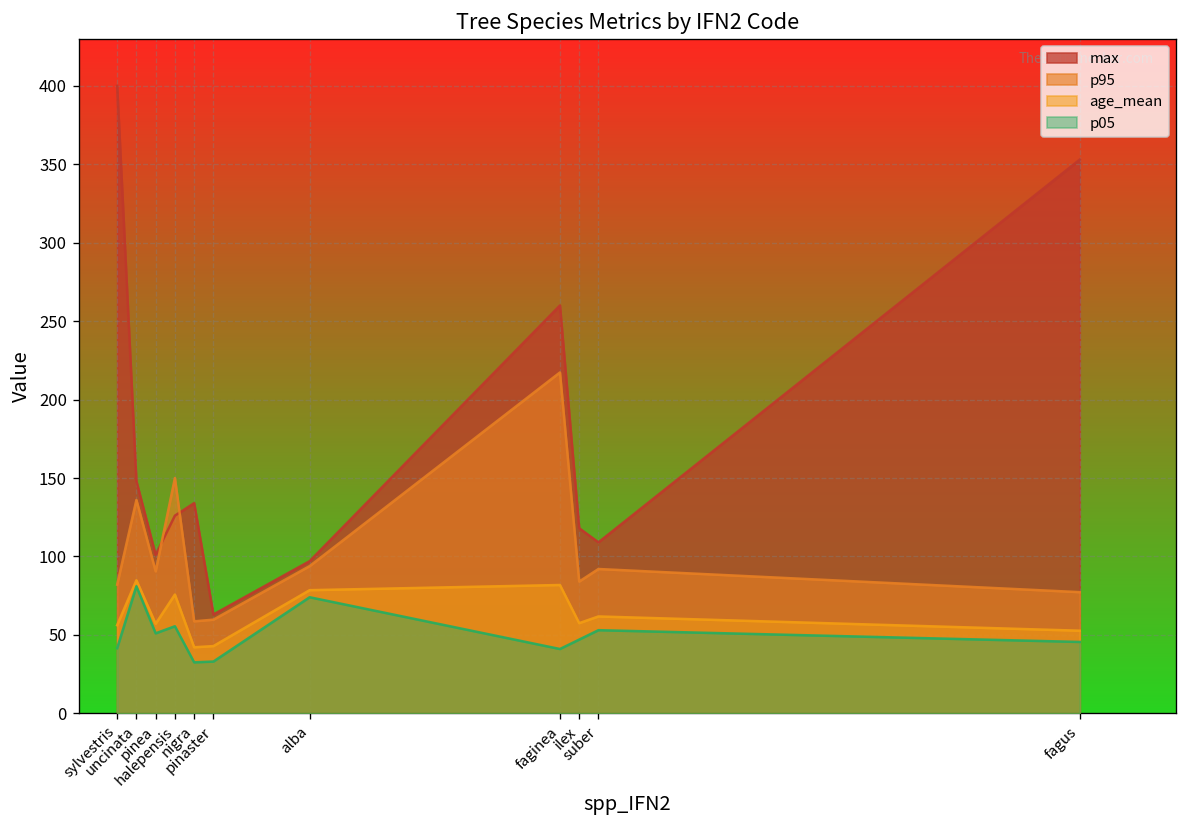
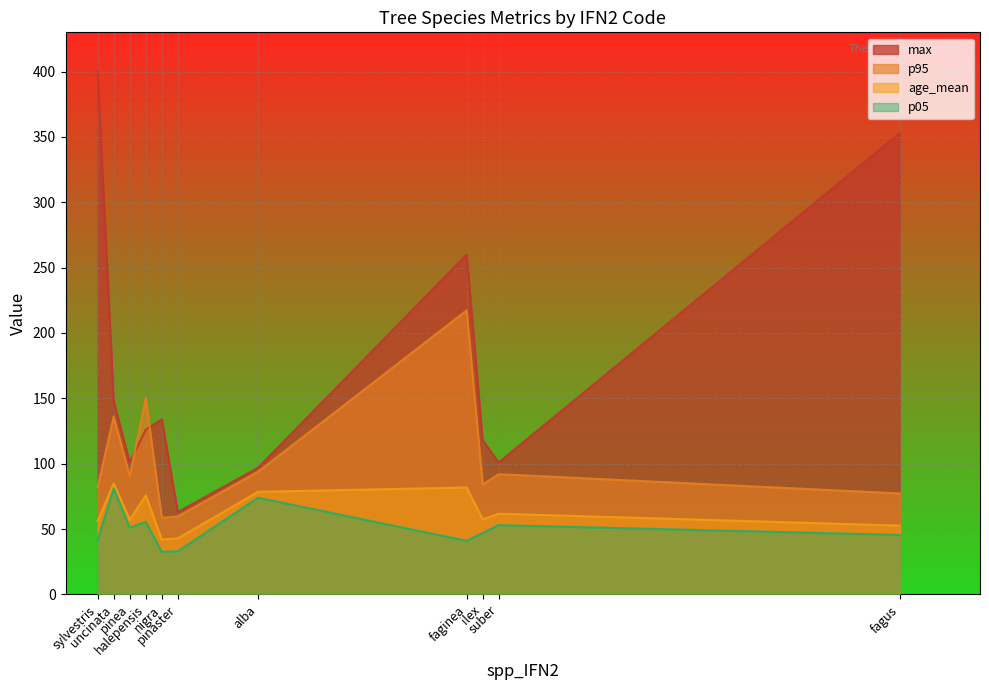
max, suber: 109 -> 101
